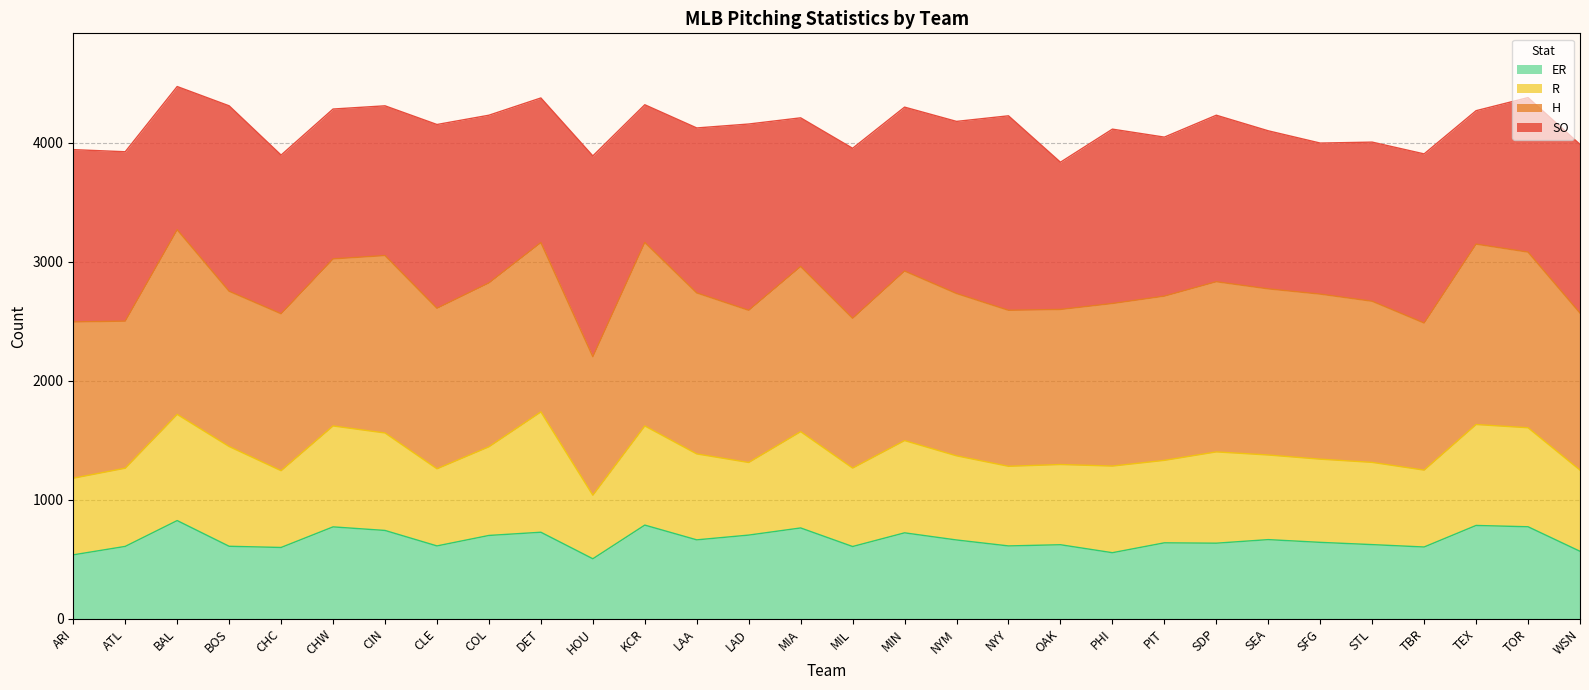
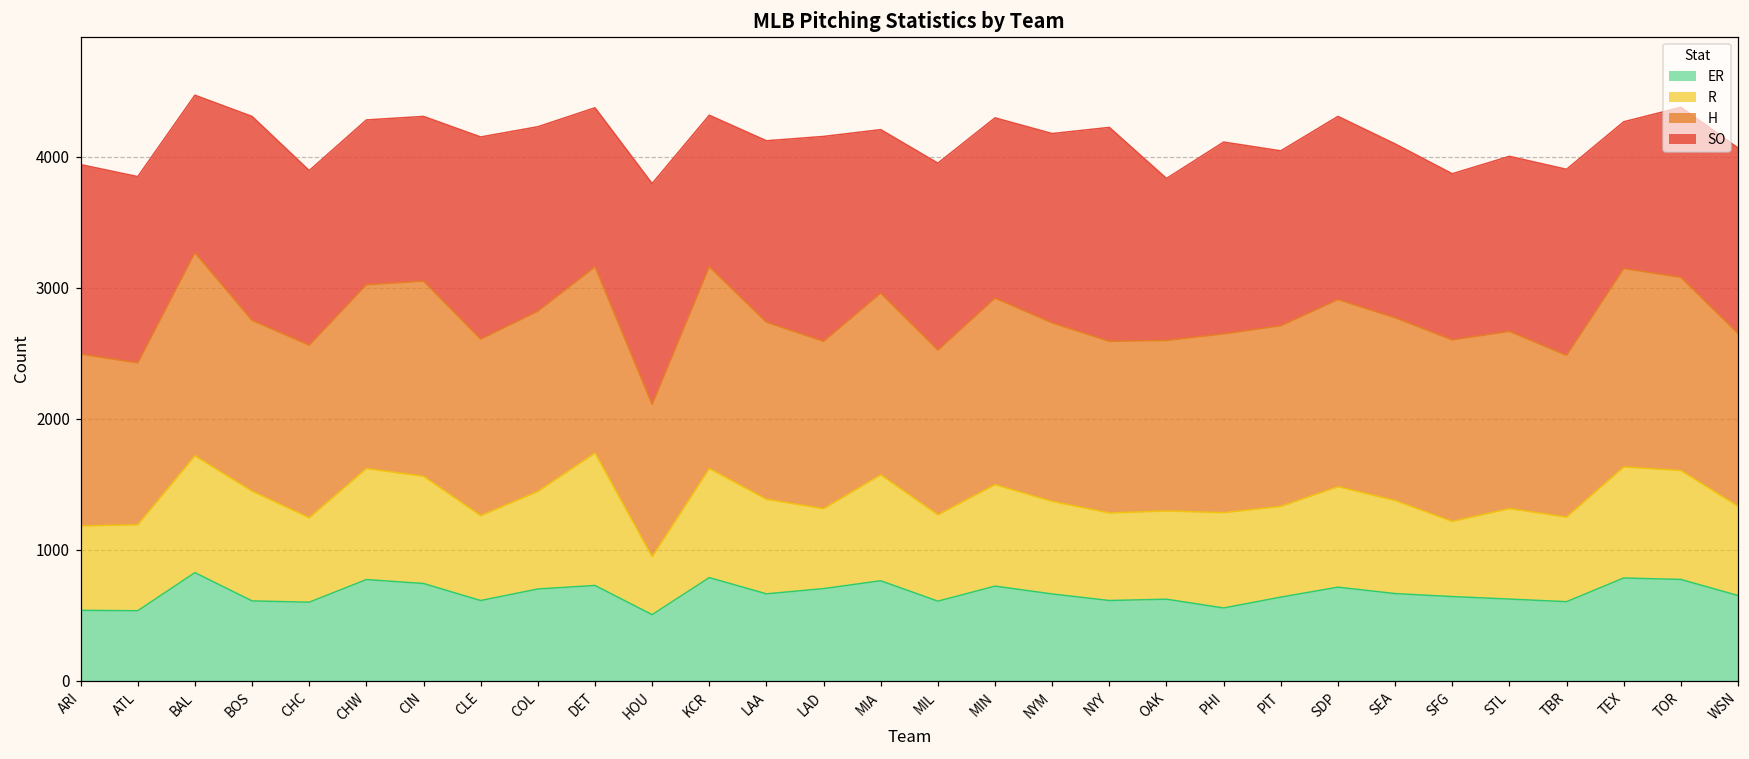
ER, ATL: 610 -> 530
R, HOU: 530 -> 440
ER, SDP: 630 -> 710
R, SFG: 700 -> 570
ER, WSN: 570 -> 650
